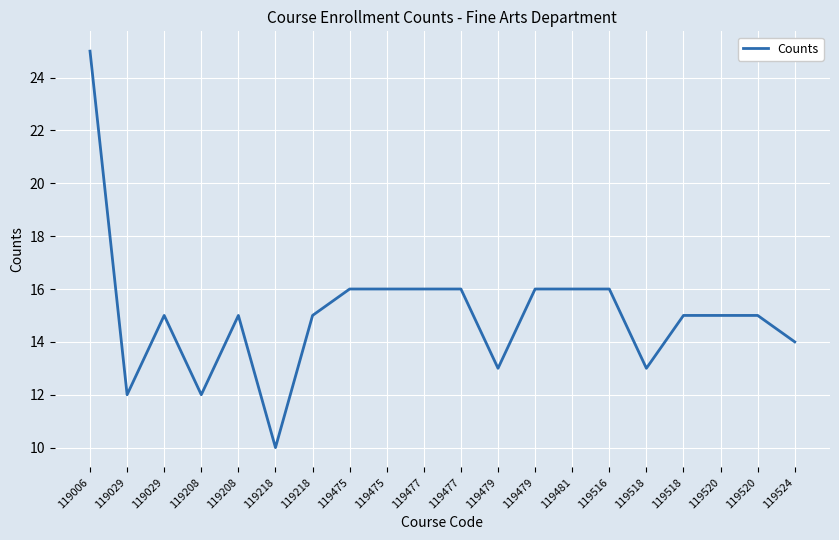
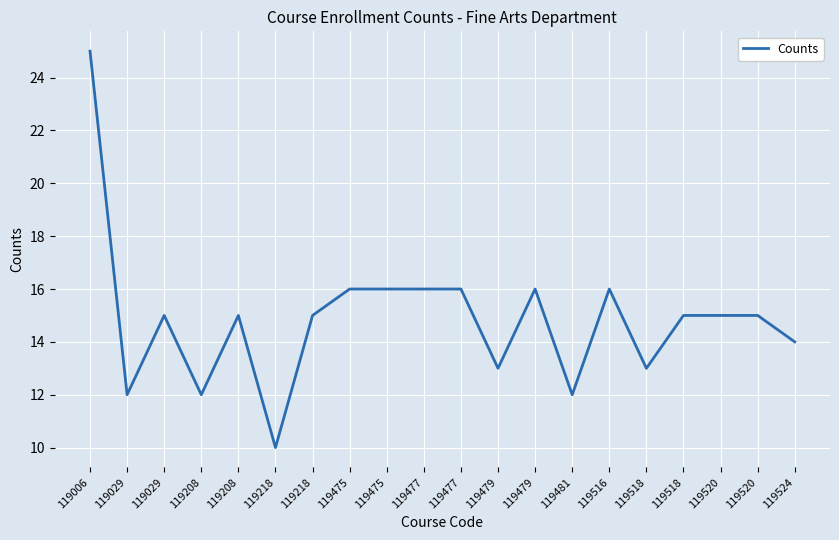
119481: 16 -> 12
